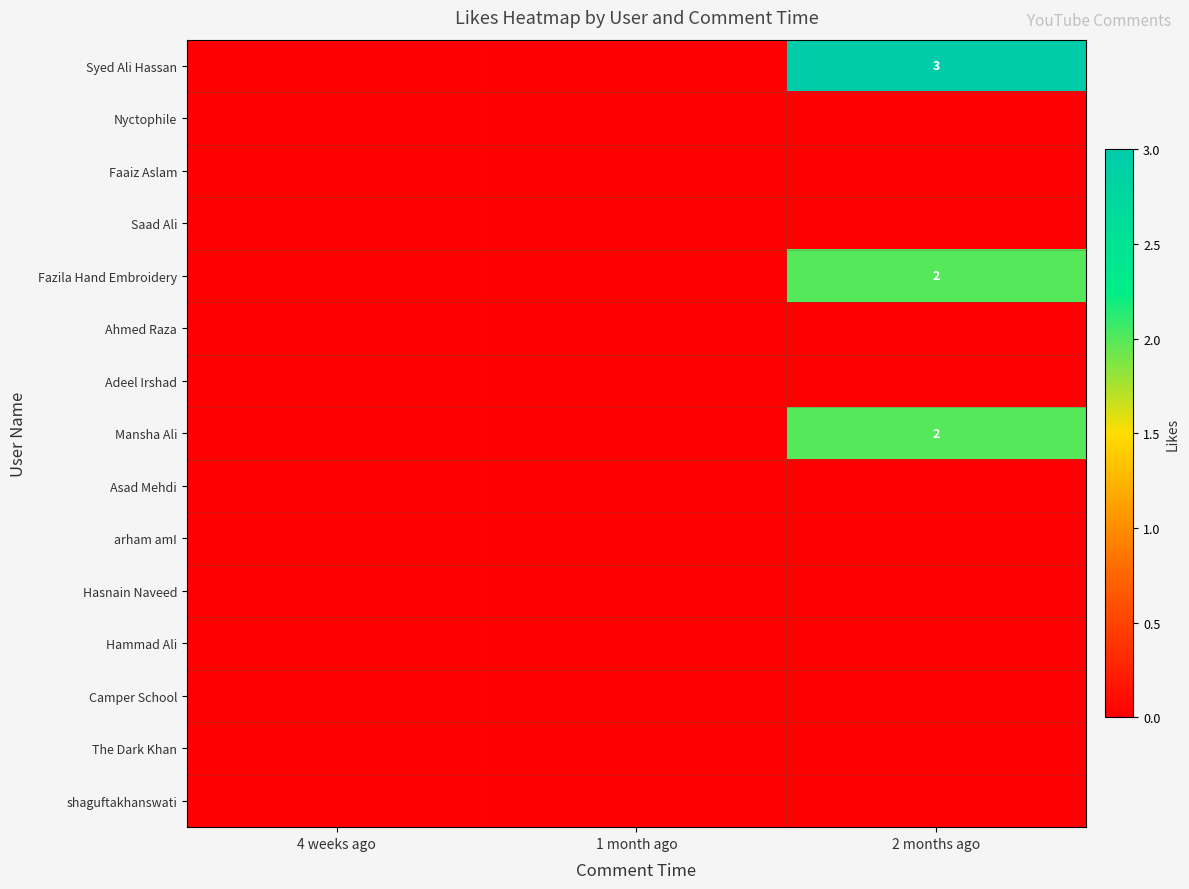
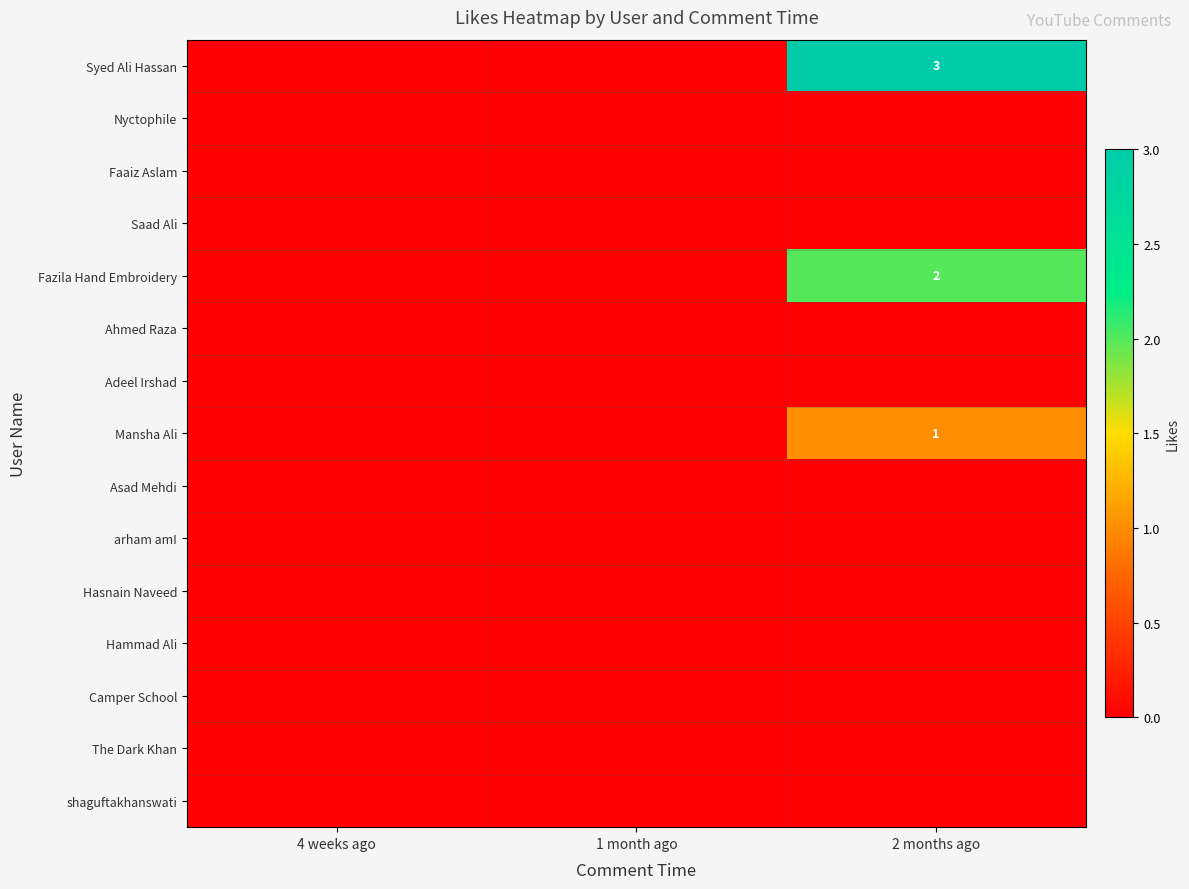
Mansha Ali, 2 months ago: 2 -> 1
